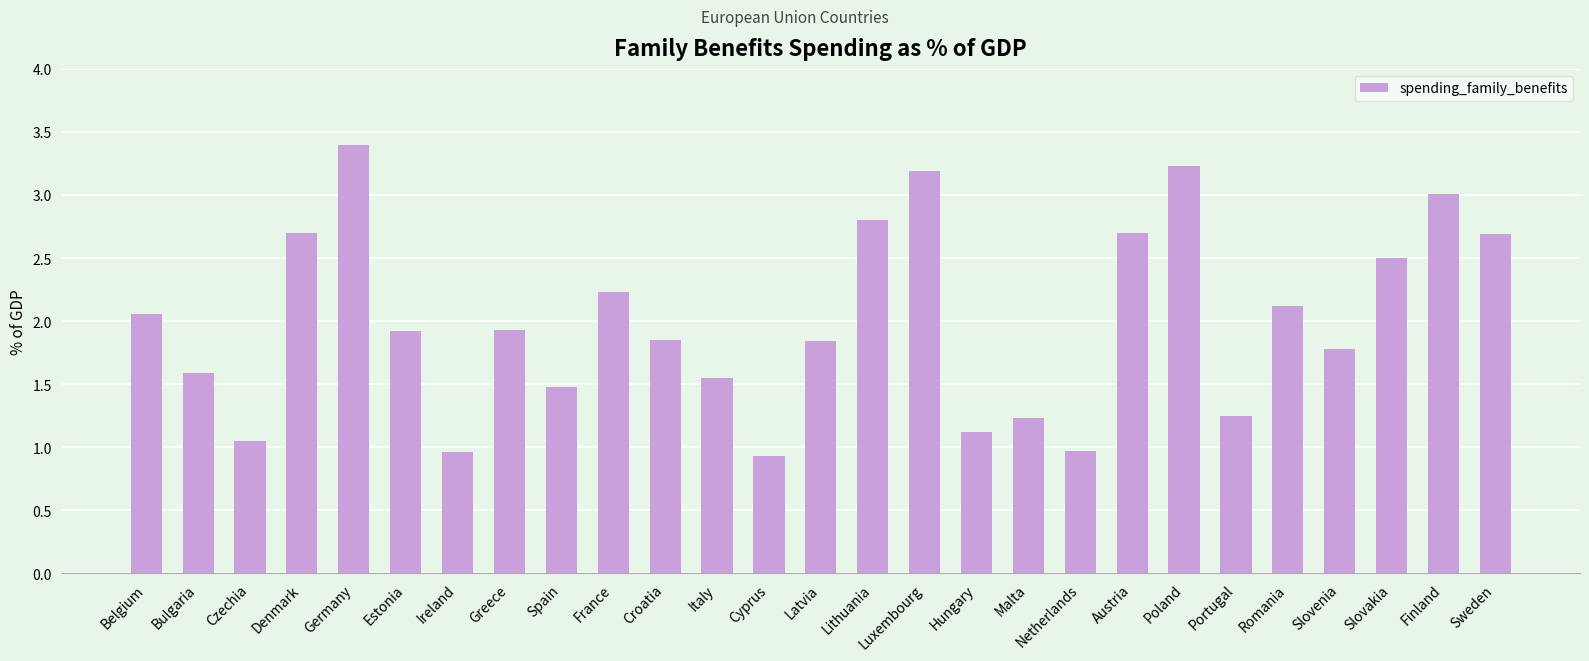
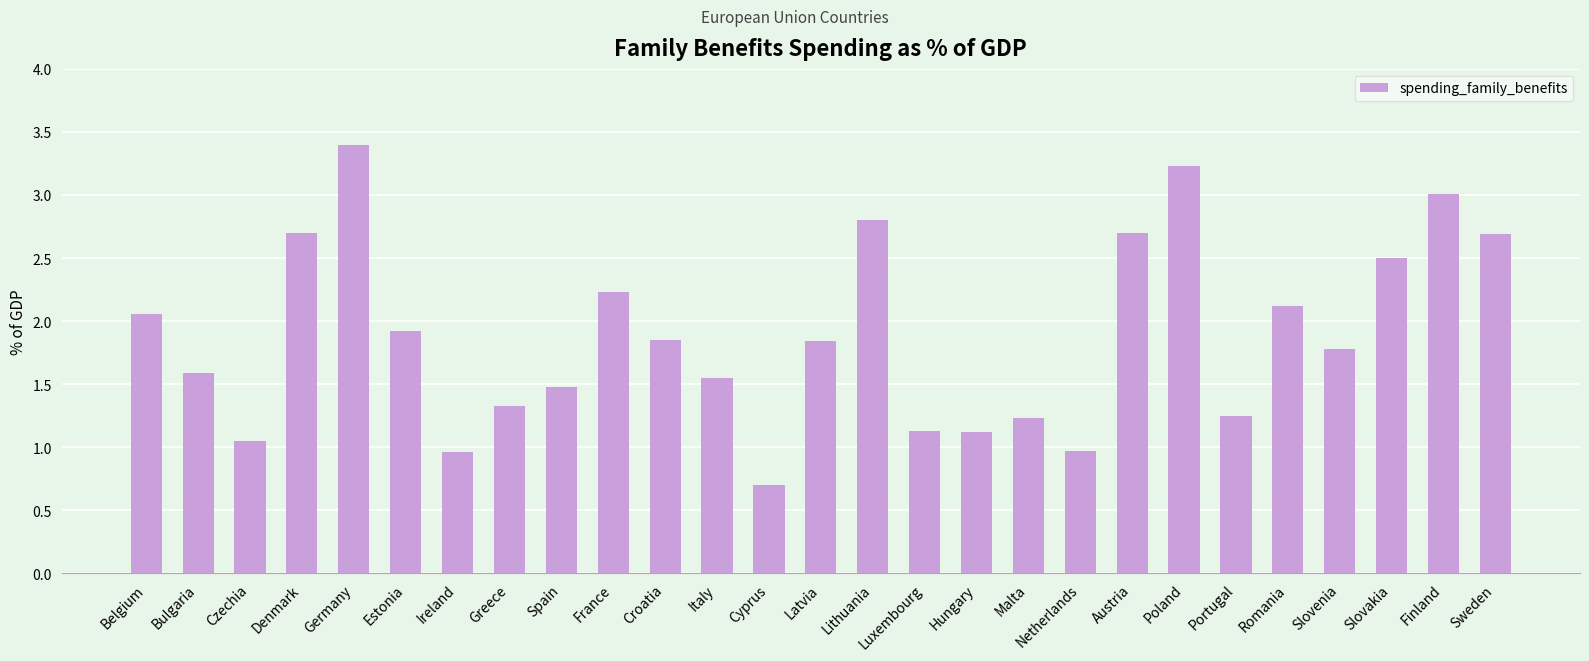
Greece: 1.93 -> 1.33
Cyprus: 0.93 -> 0.70
Luxembourg: 3.19 -> 1.13
